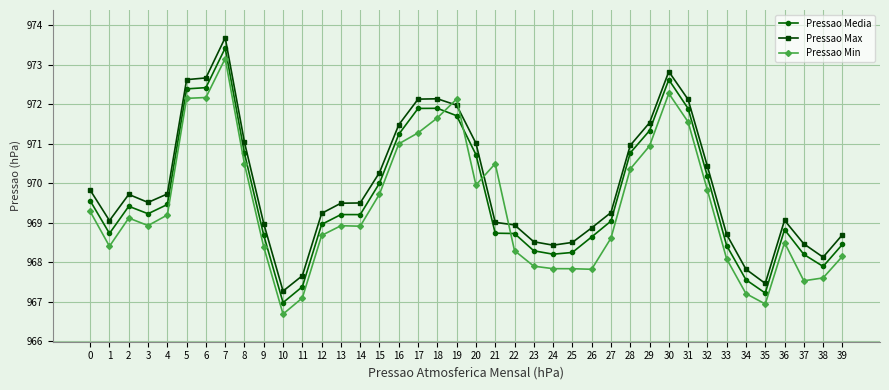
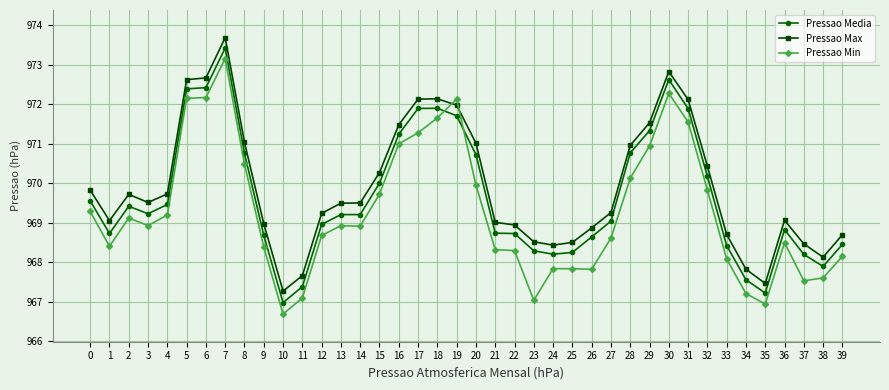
Pressao Min, 21: 970.5 -> 968.3
Pressao Min, 23: 967.9 -> 967.0
Pressao Min, 28: 970.4 -> 970.1
